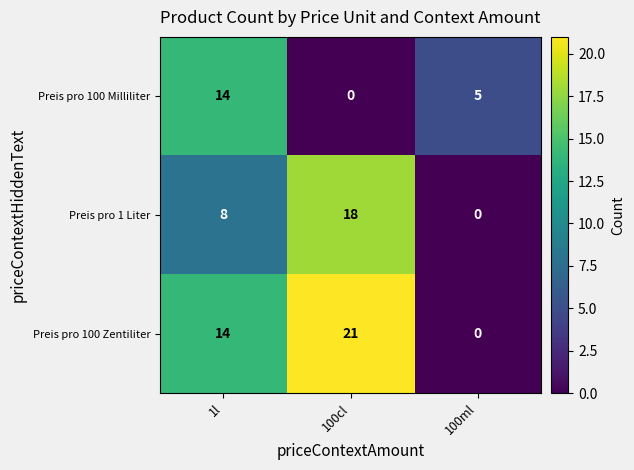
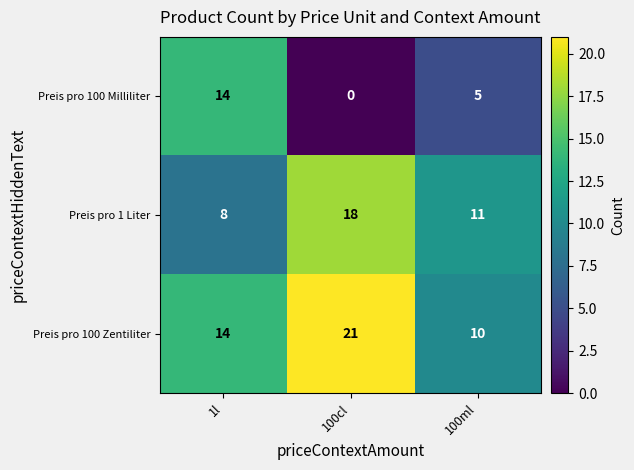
Preis pro 1 Liter, 100ml: 0 -> 11
Preis pro 100 Zentiliter, 100ml: 0 -> 10
